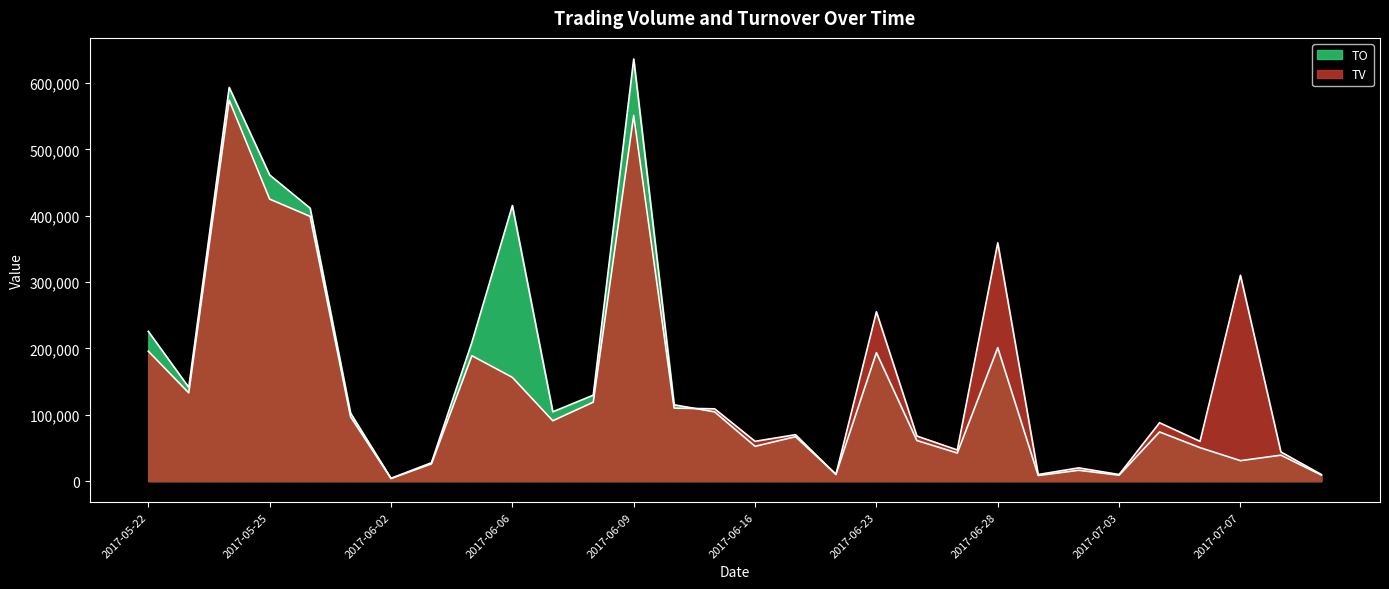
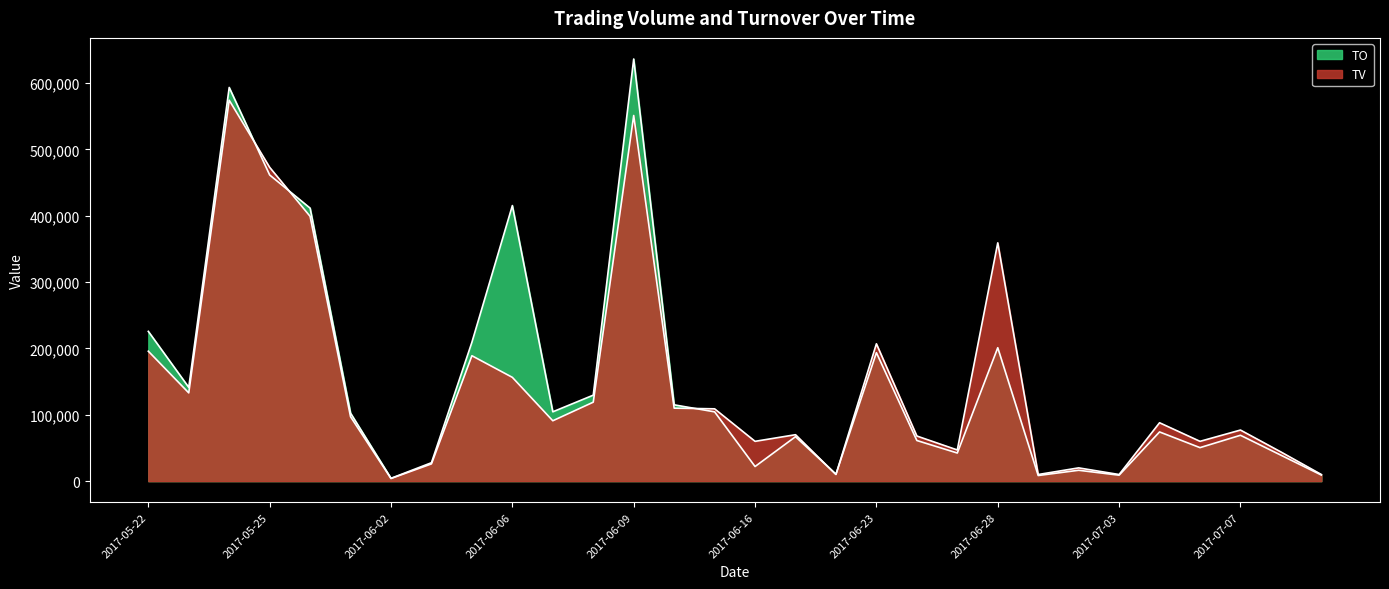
TV, 2017-05-25: 430,000 -> 470,000
TO, 2017-06-16: 50,000 -> 20,000
TV, 2017-06-23: 260,000 -> 210,000
TO, 2017-07-07: 30,000 -> 70,000
TV, 2017-07-07: 310,000 -> 80,000
